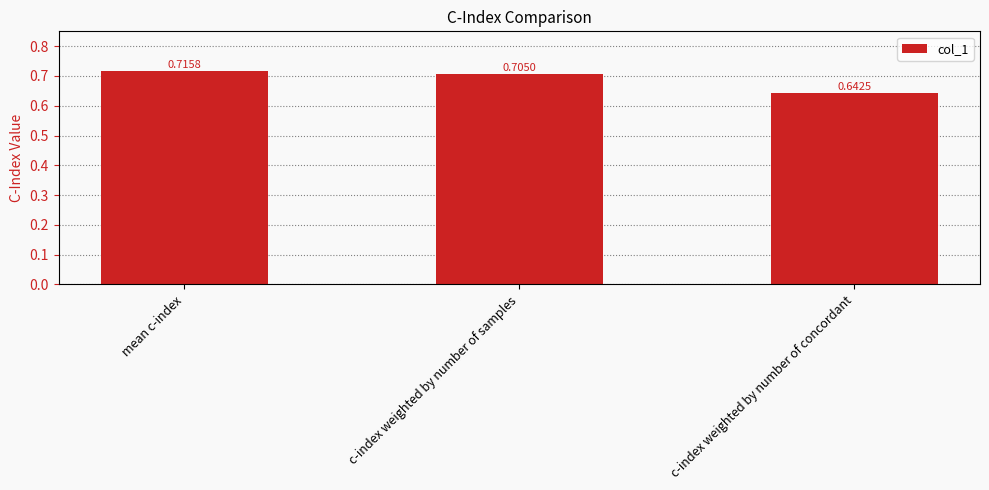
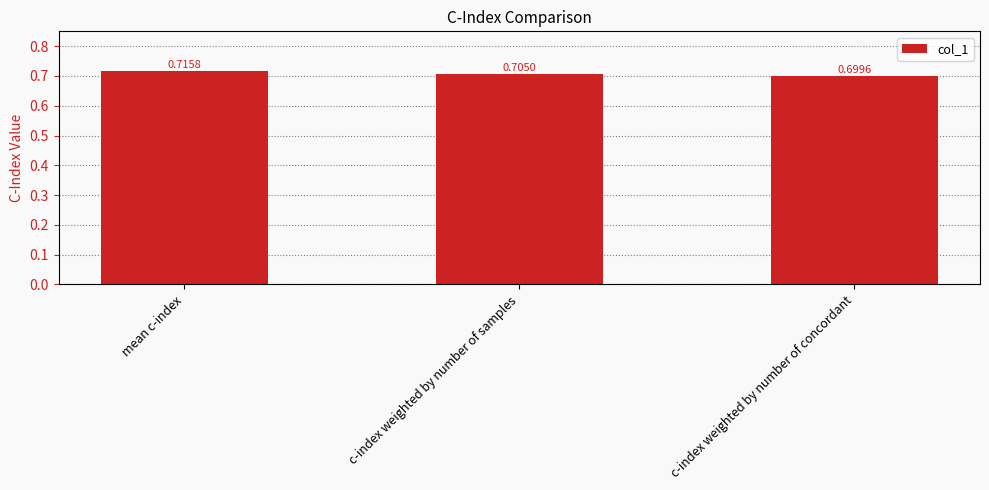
c-index weighted by number of concordant: 0.6425 -> 0.6996
